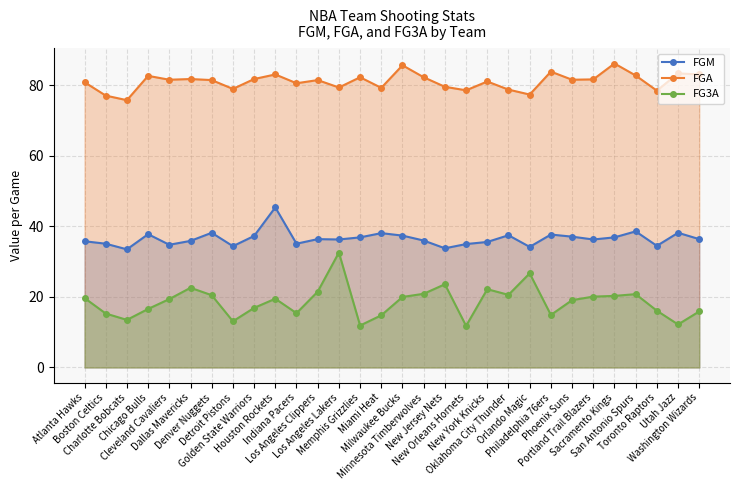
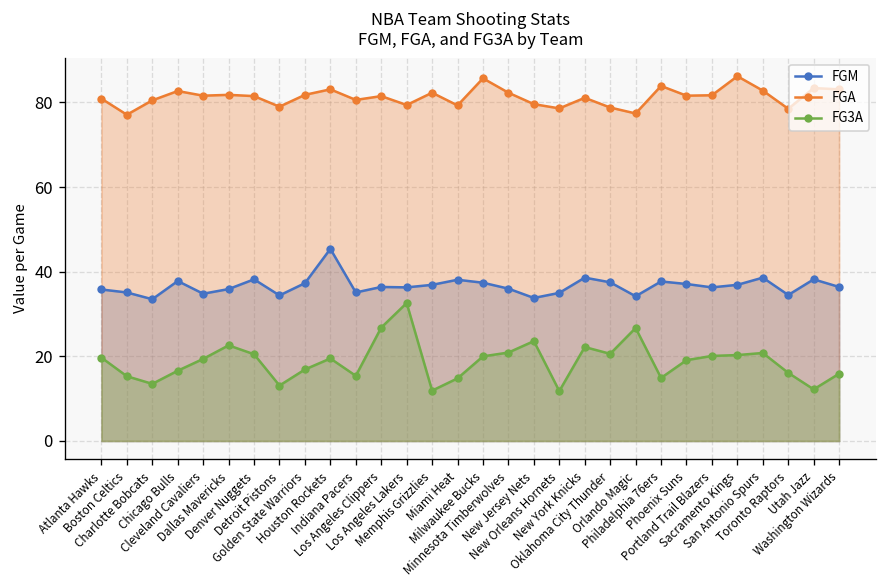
FGA, Charlotte Bobcats: 76 -> 81
FG3A, Los Angeles Clippers: 22 -> 27
FGM, New York Knicks: 36 -> 39
